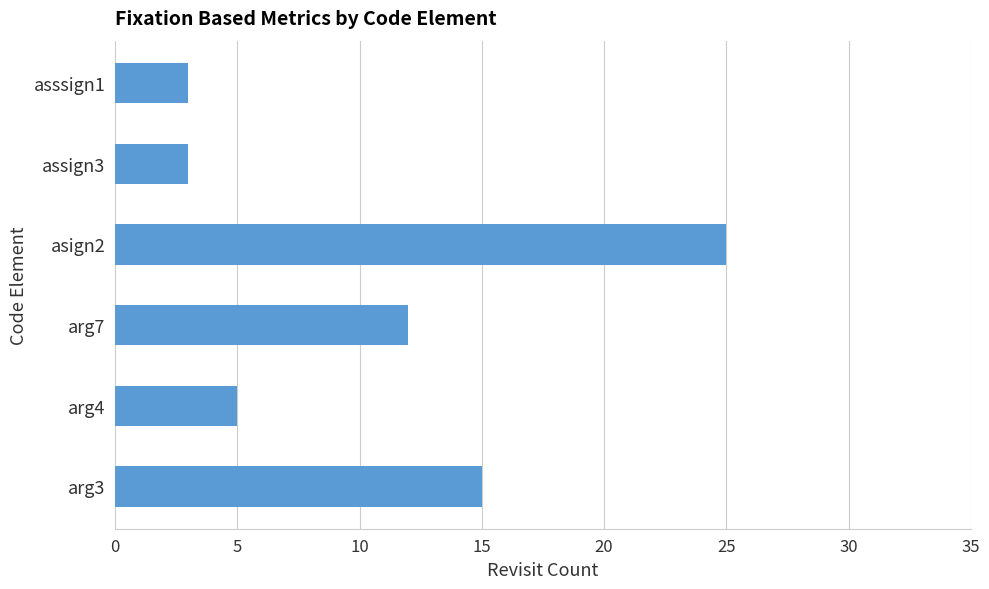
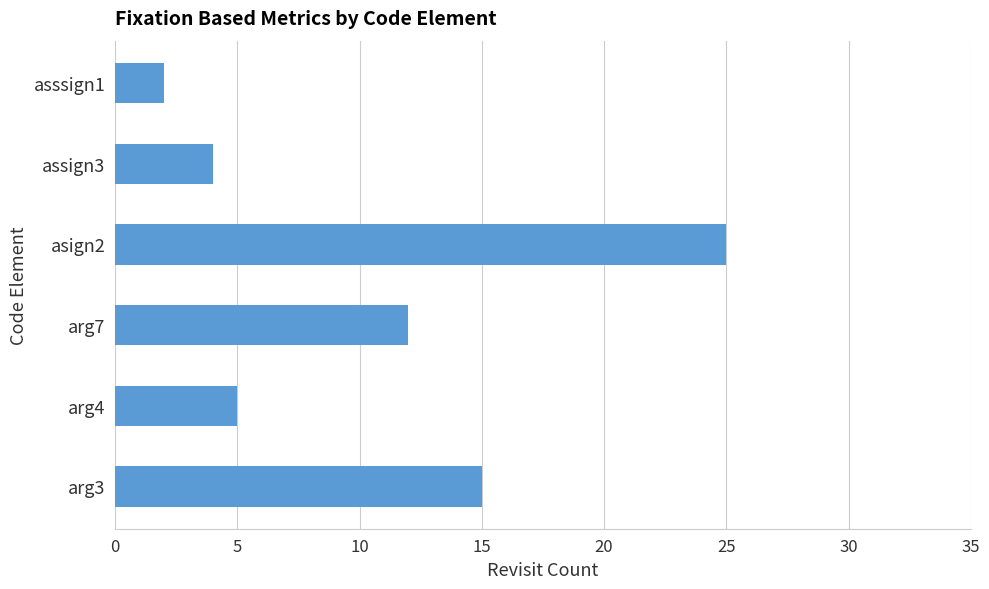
asssign1: 3 -> 2
assign3: 3 -> 4
